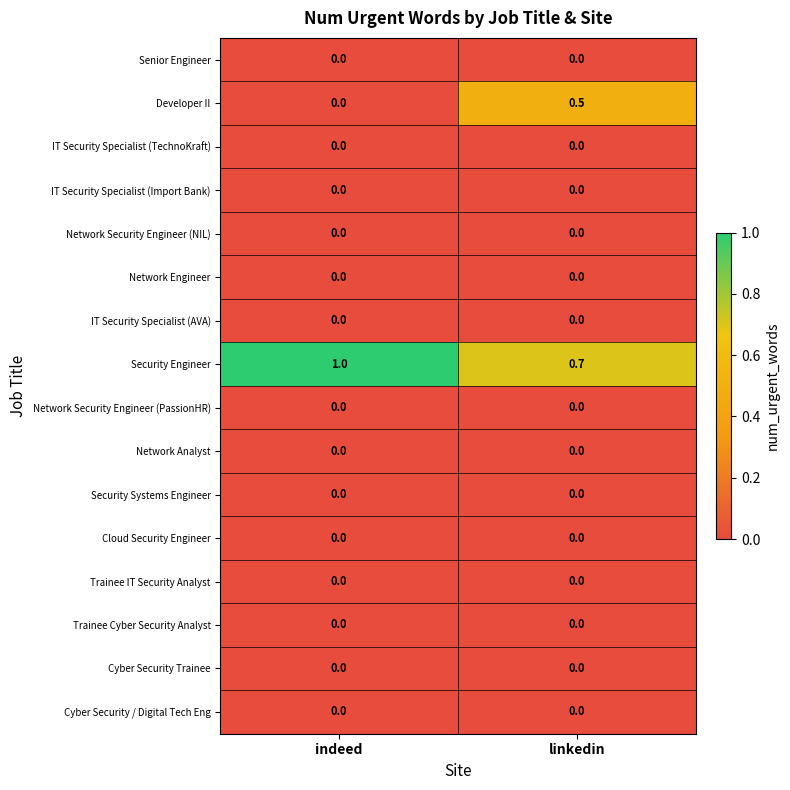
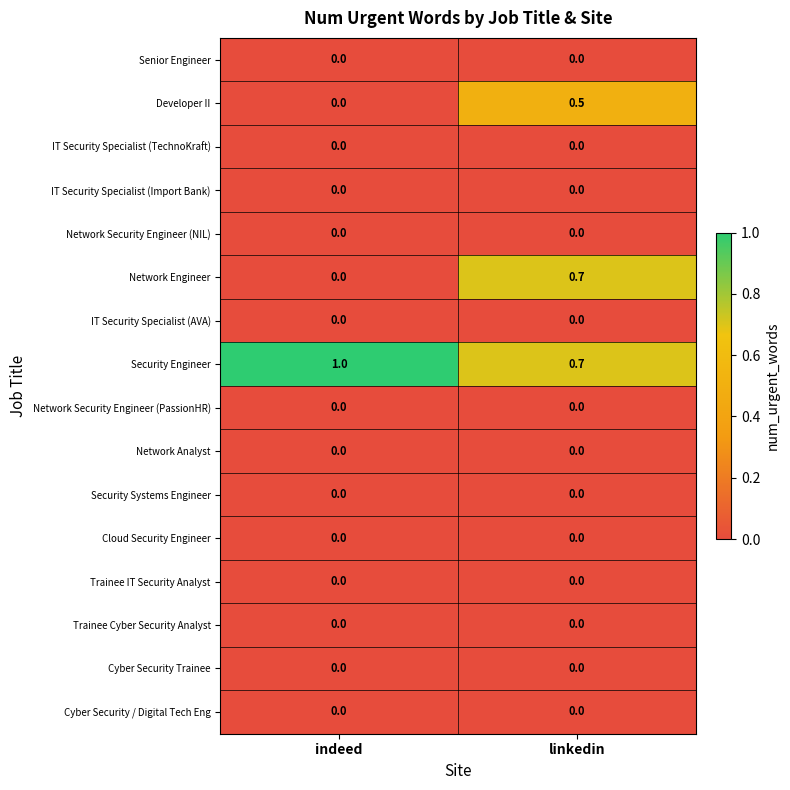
Network Engineer, linkedin: 0.0 -> 0.7
